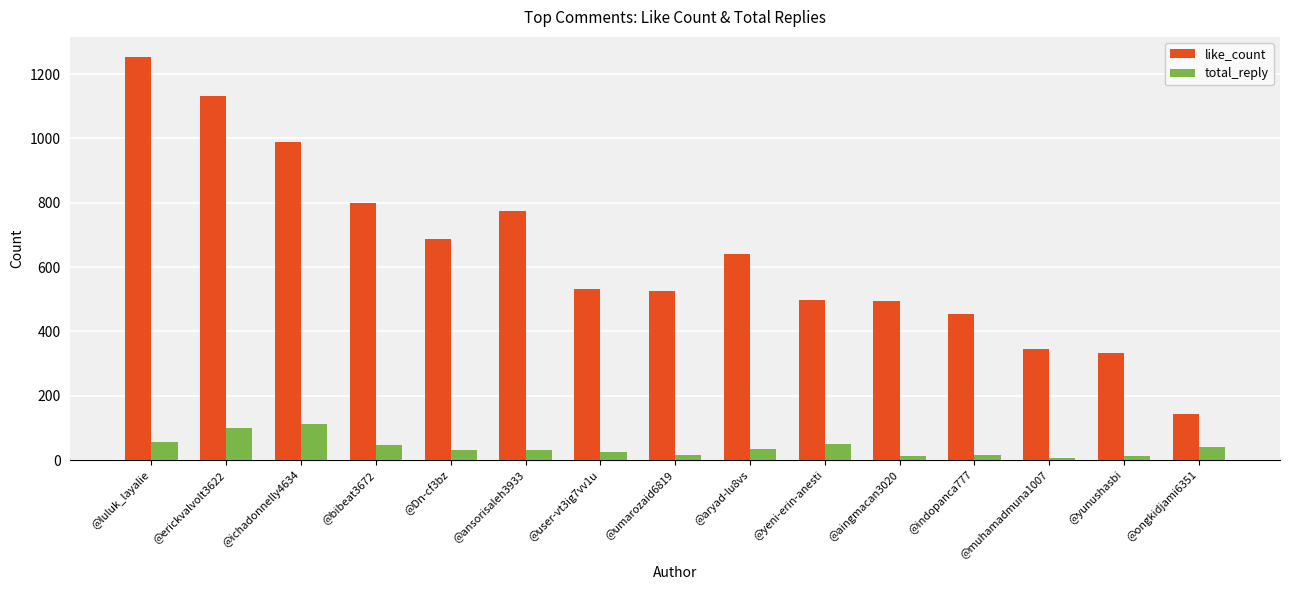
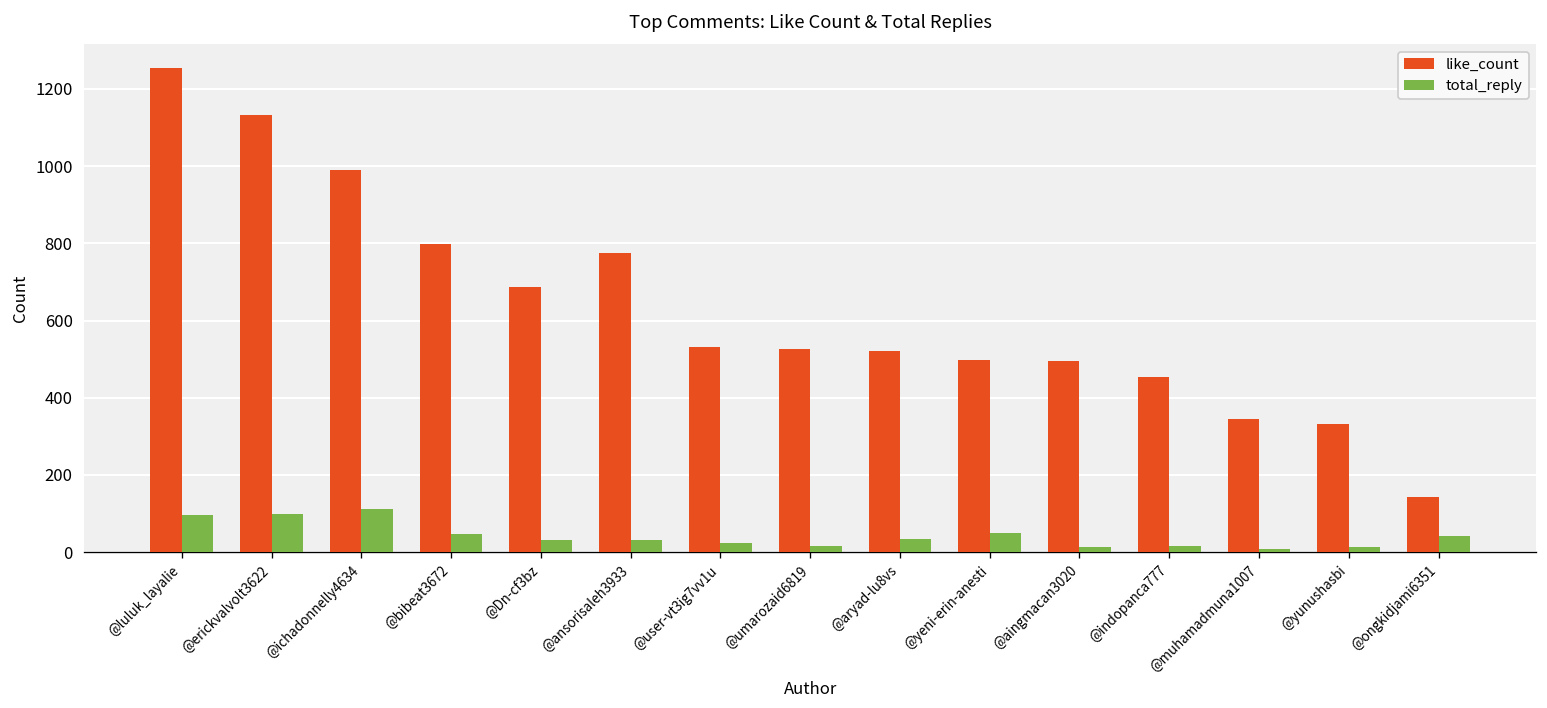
total_reply, @luluk_layalie: 60 -> 100
like_count, @aryad-lu8vs: 640 -> 520
